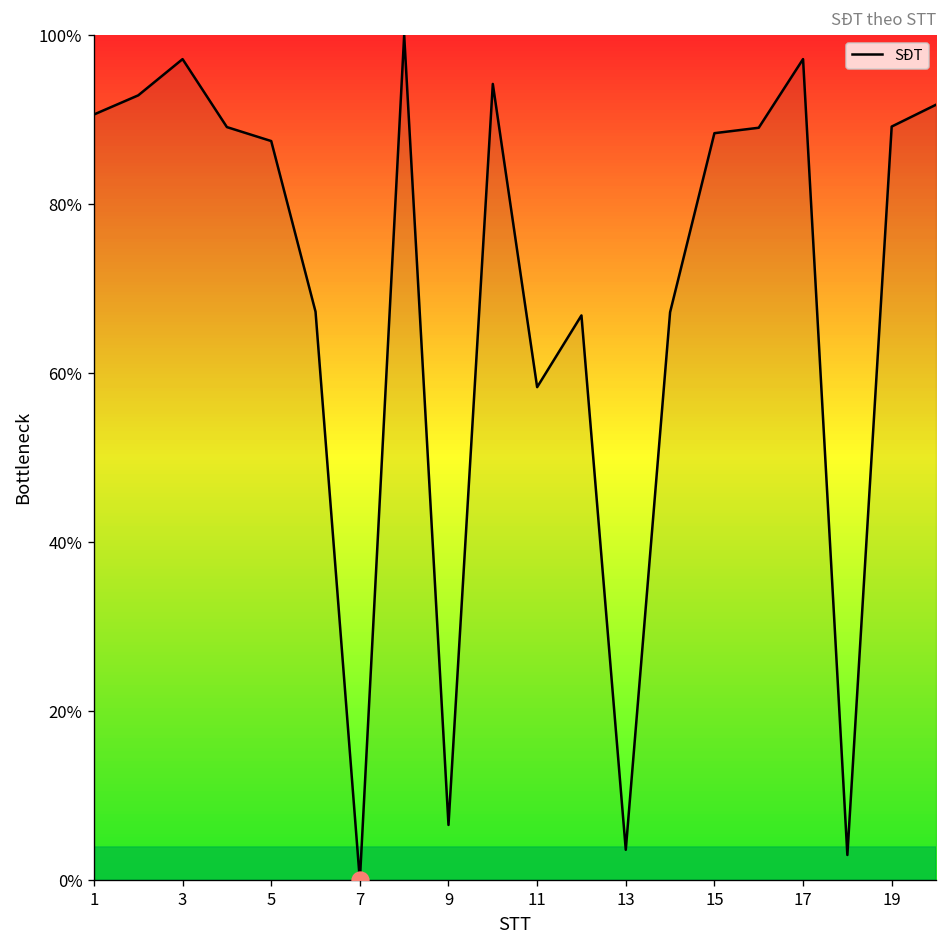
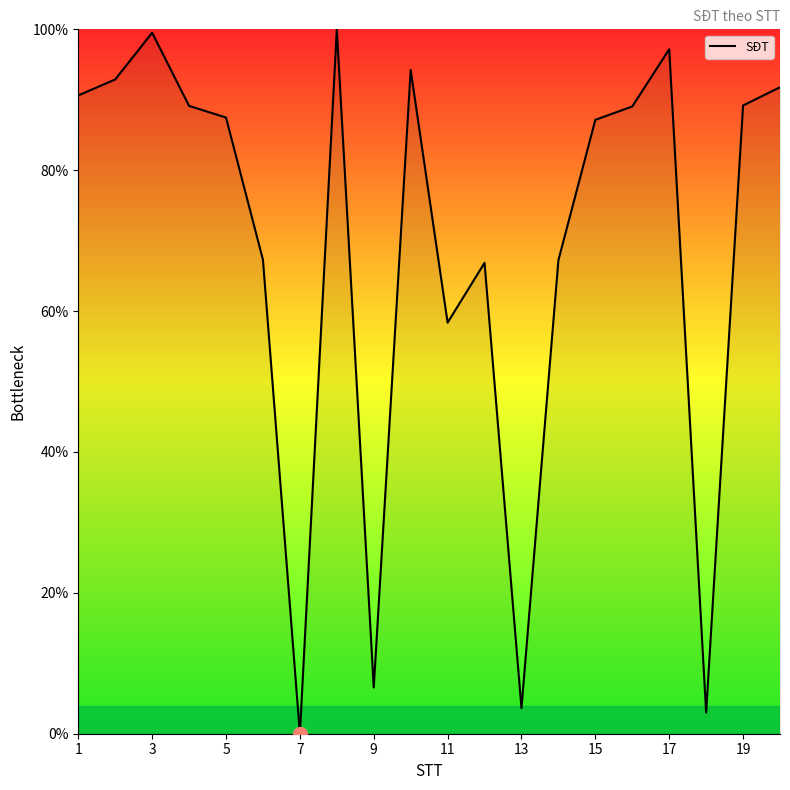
SĐT, 3: 97% -> 100%
SĐT, 15: 88% -> 87%
